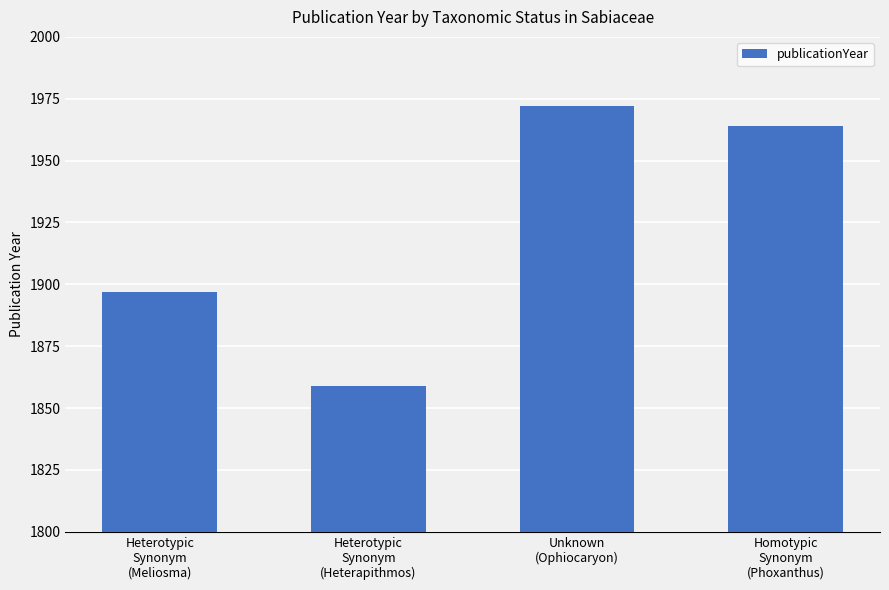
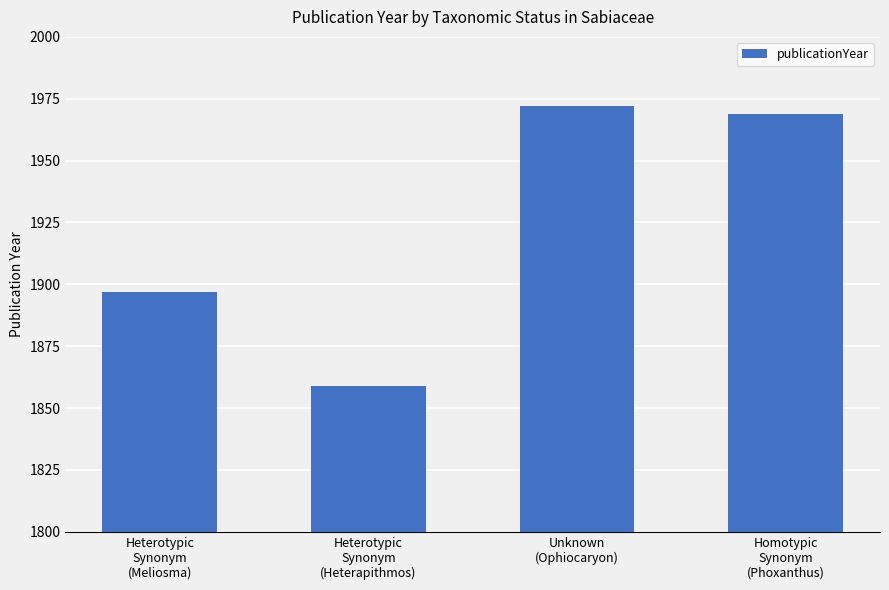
Homotypic Synonym (Phoxanthus): 1964 -> 1969
